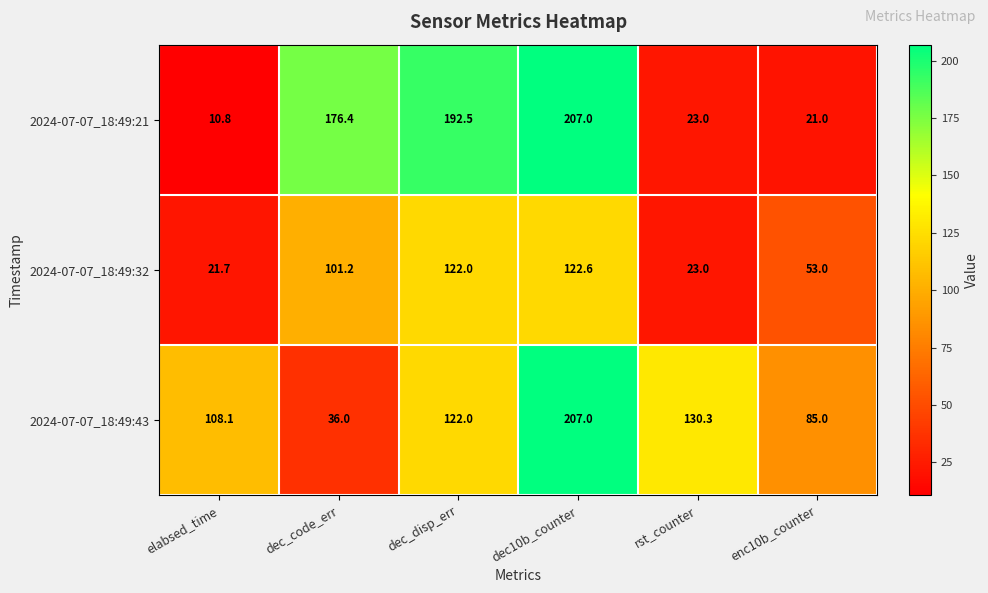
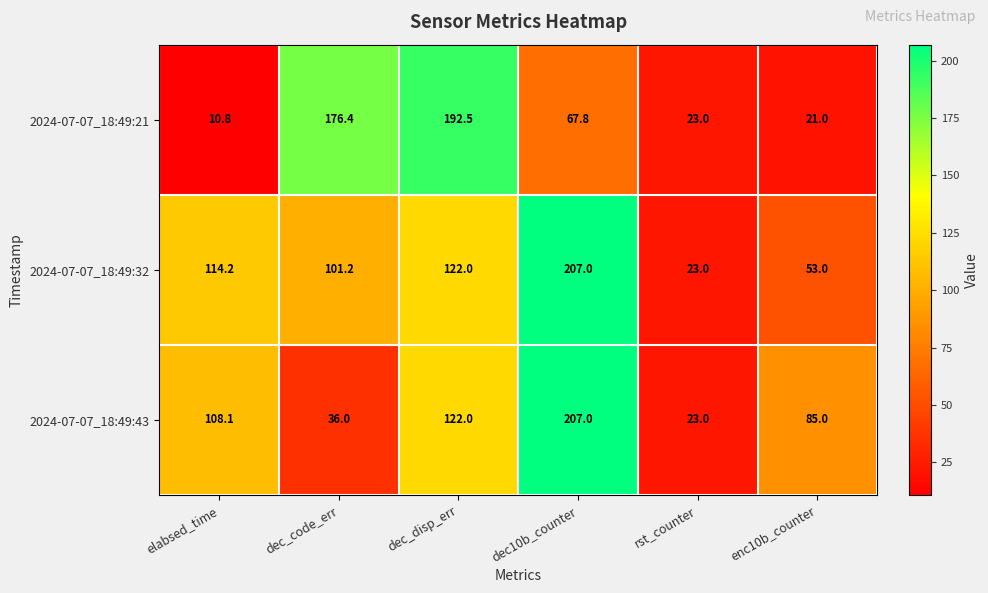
2024-07-07_18:49:21, dec10b_counter: 207.0 -> 67.8
2024-07-07_18:49:32, elabsed_time: 21.7 -> 114.2
2024-07-07_18:49:32, dec10b_counter: 122.6 -> 207.0
2024-07-07_18:49:43, rst_counter: 130.3 -> 23.0
